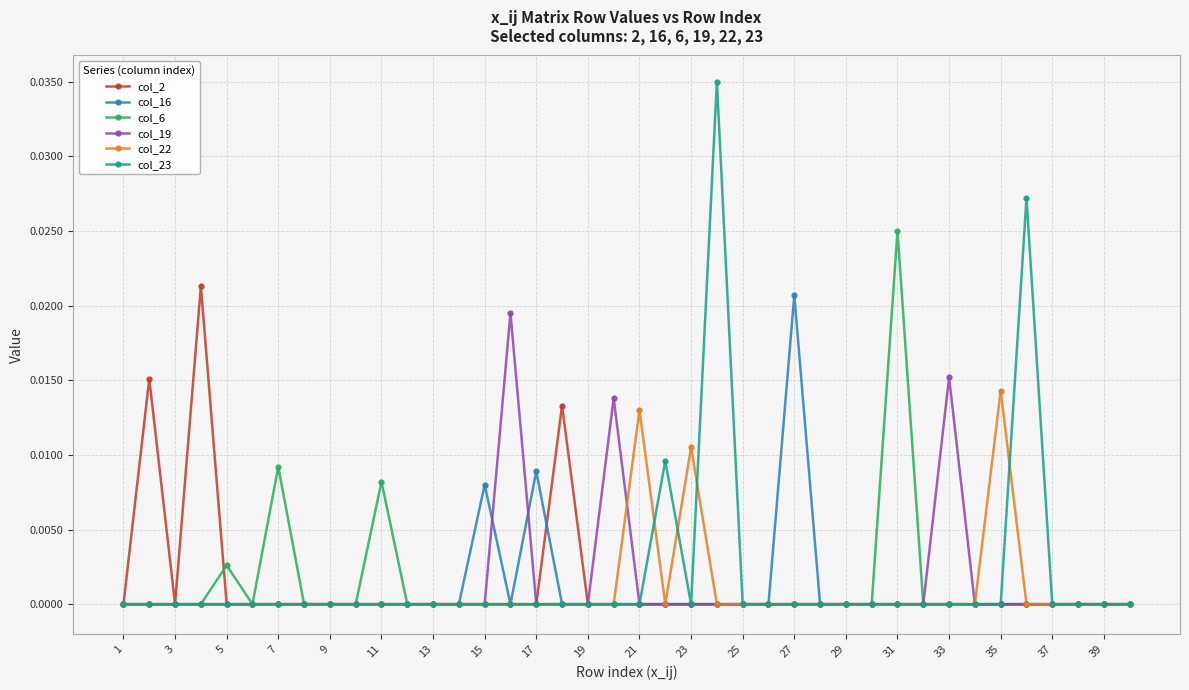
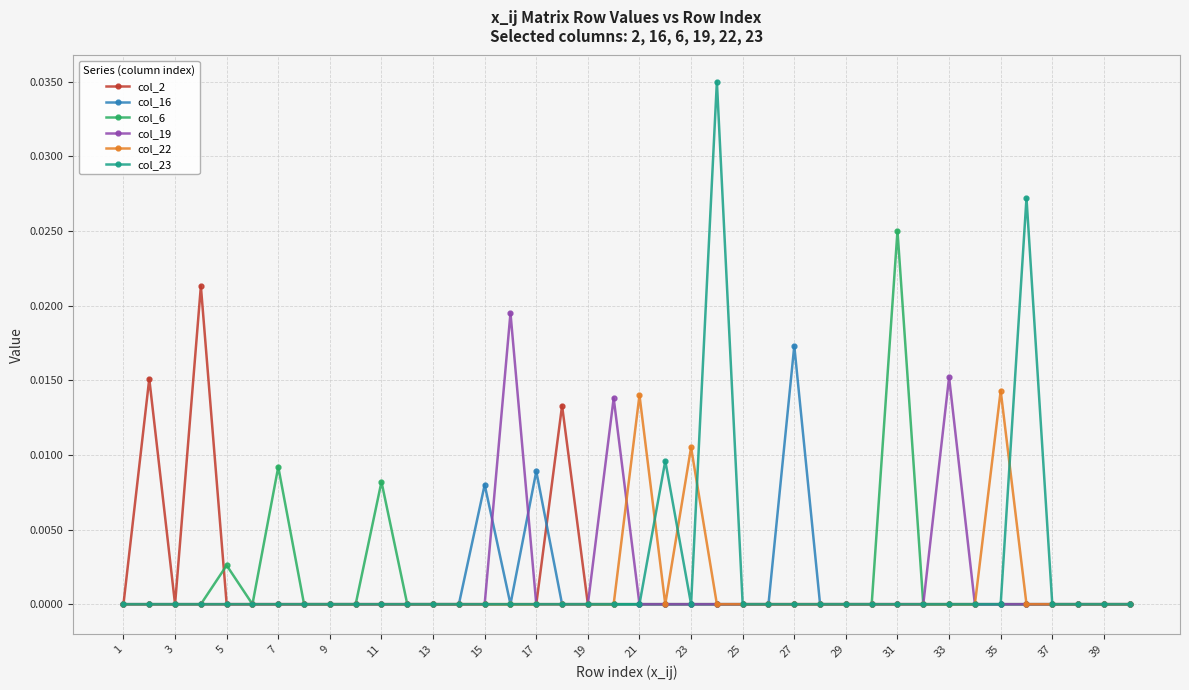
col_22, 21: 0.013 -> 0.014
col_16, 27: 0.0207 -> 0.0173
